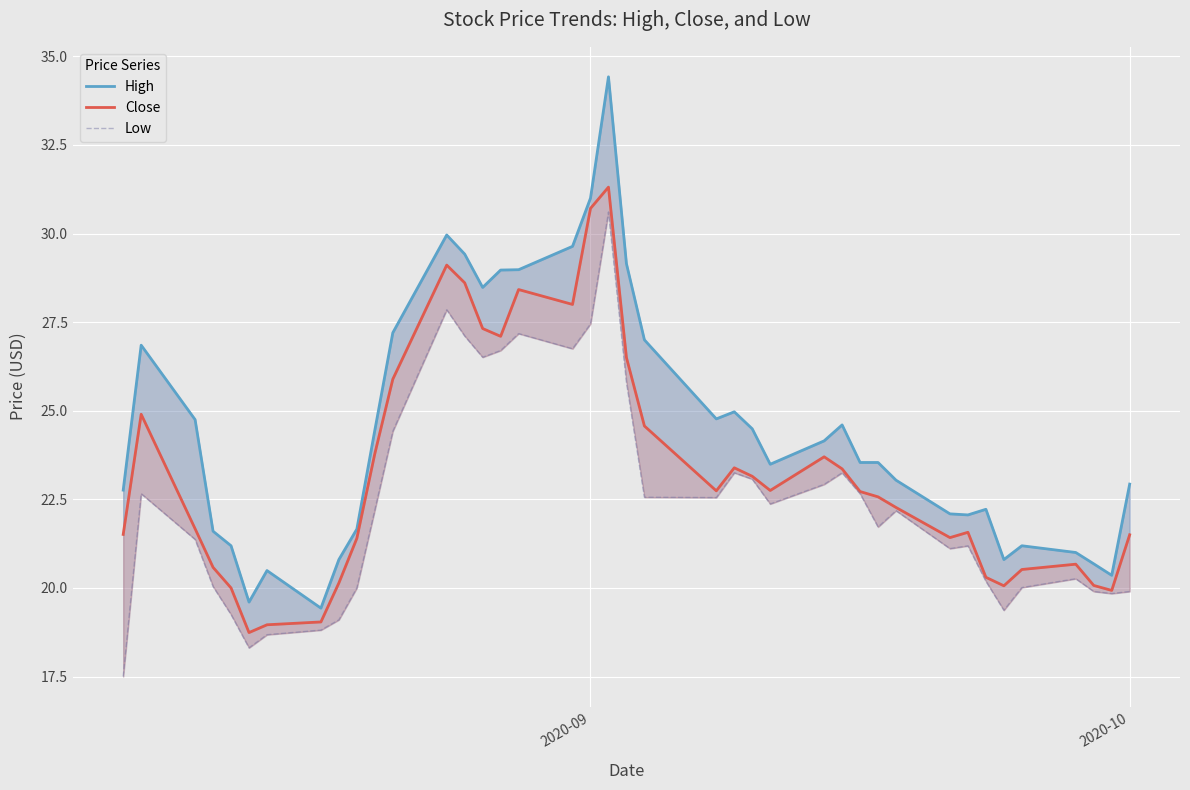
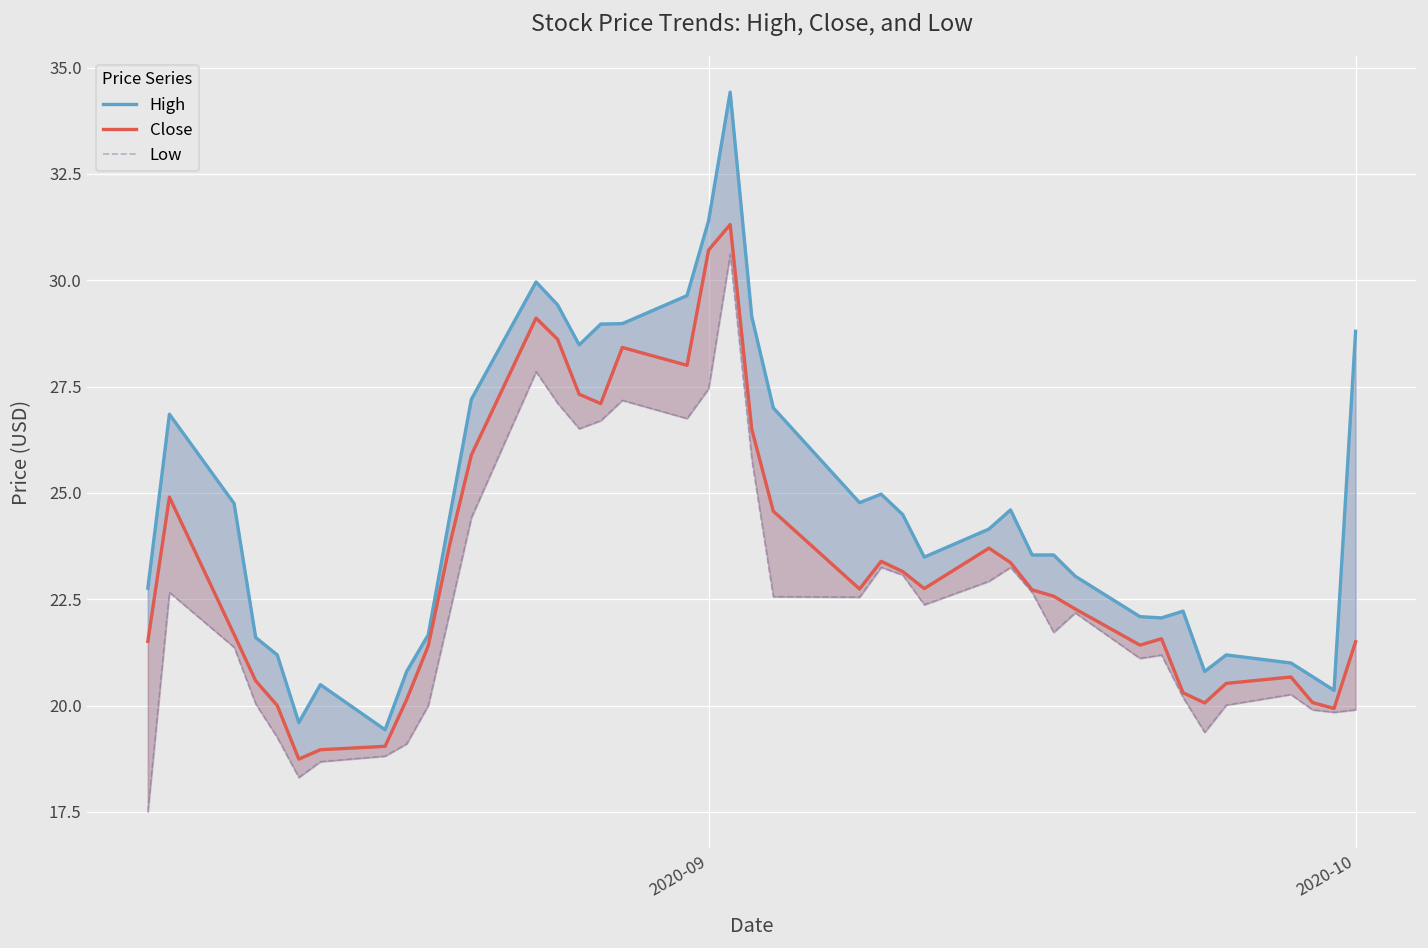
High, 2020-09: 31.0 -> 31.4
High, 2020-10: 22.9 -> 28.8
